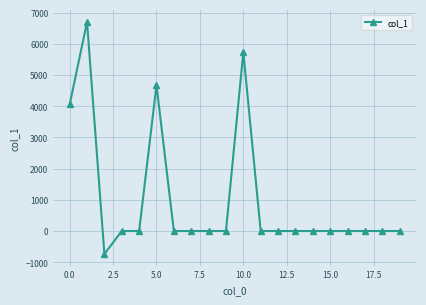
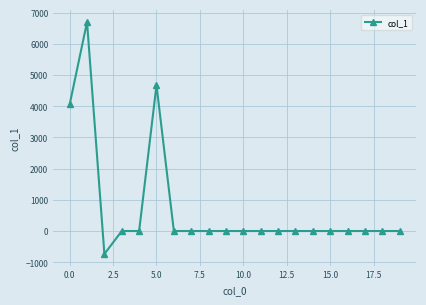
10.0: 5700 -> 0
